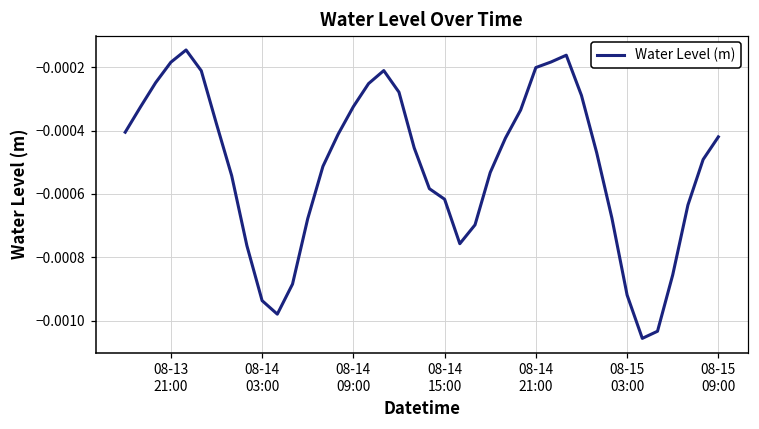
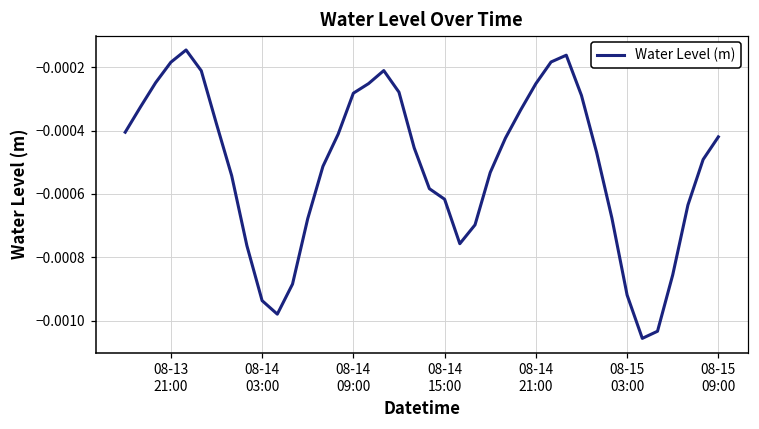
08-14 09:00: -0.00032 -> -0.00028
08-14 21:00: -0.00020 -> -0.00025
